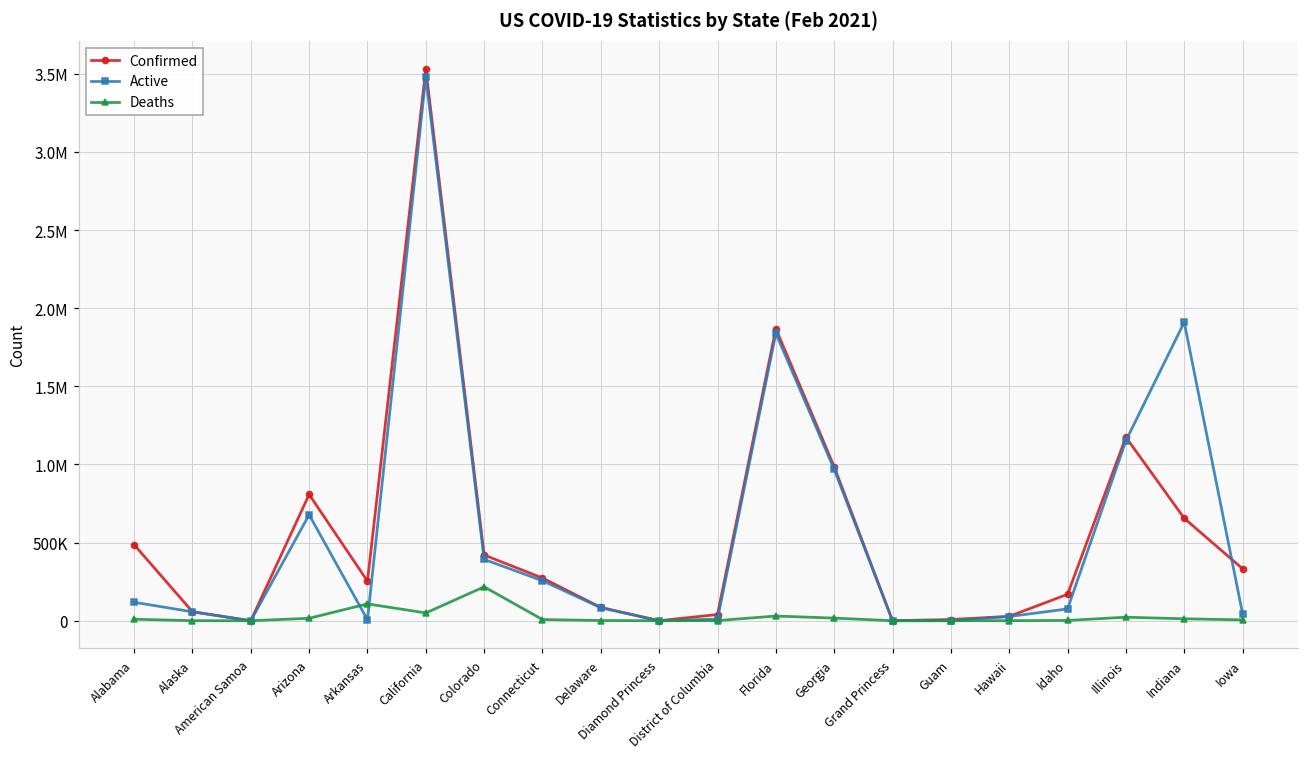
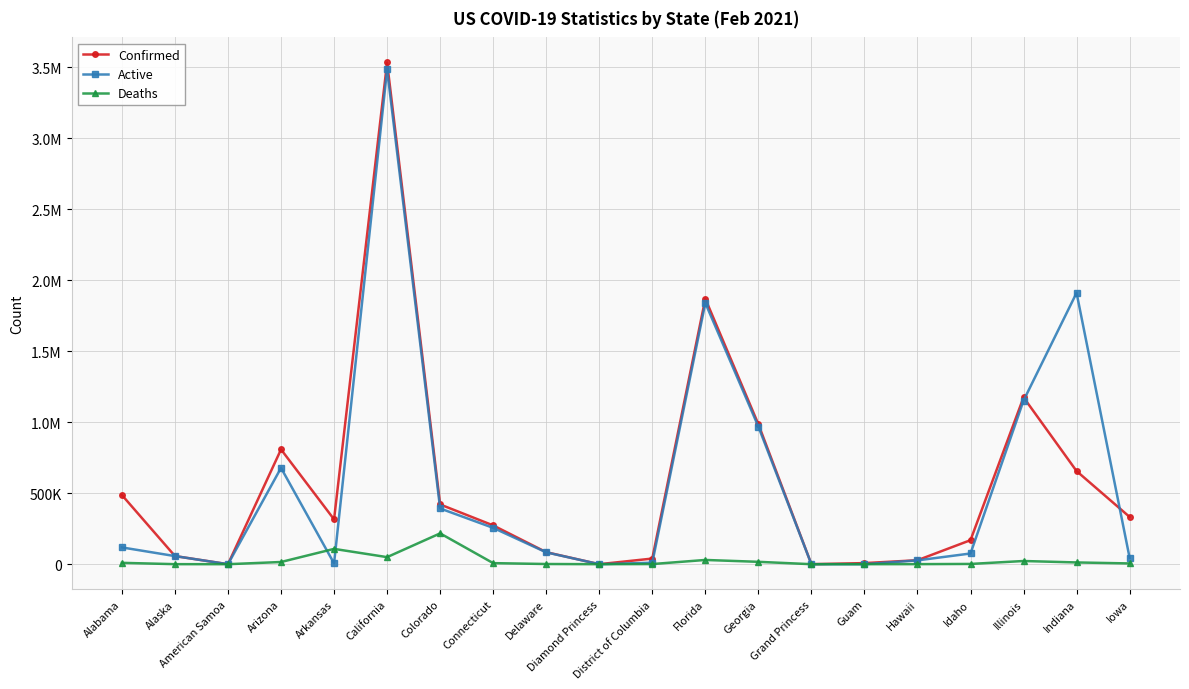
Confirmed, Arkansas: 250000 -> 320000
